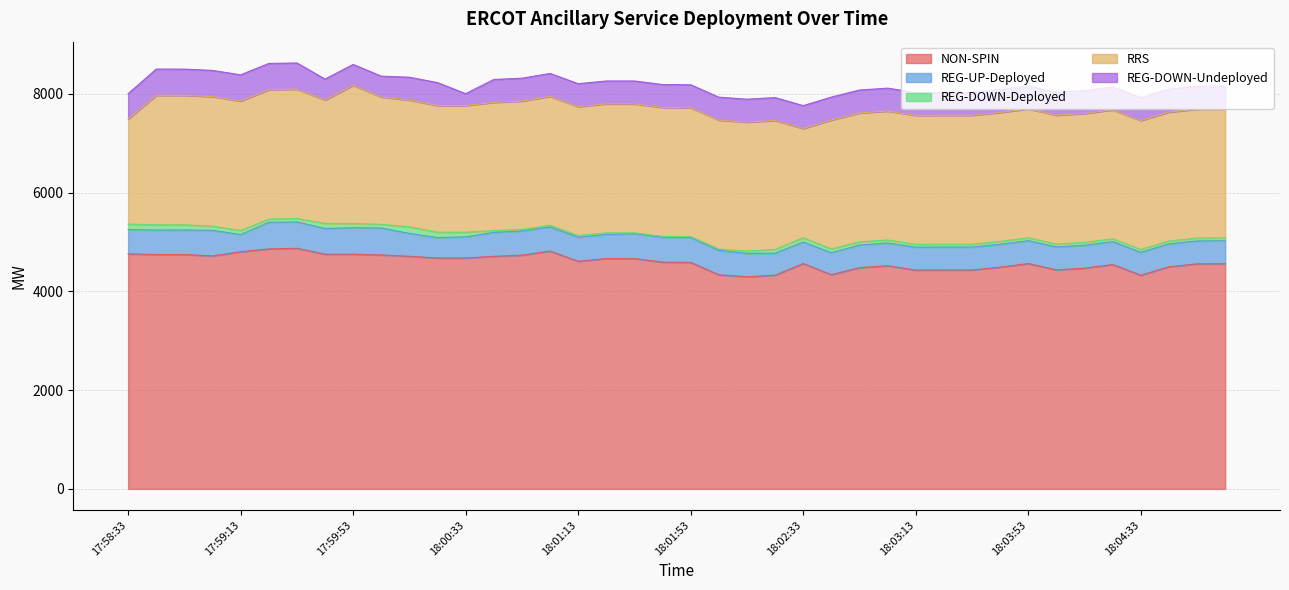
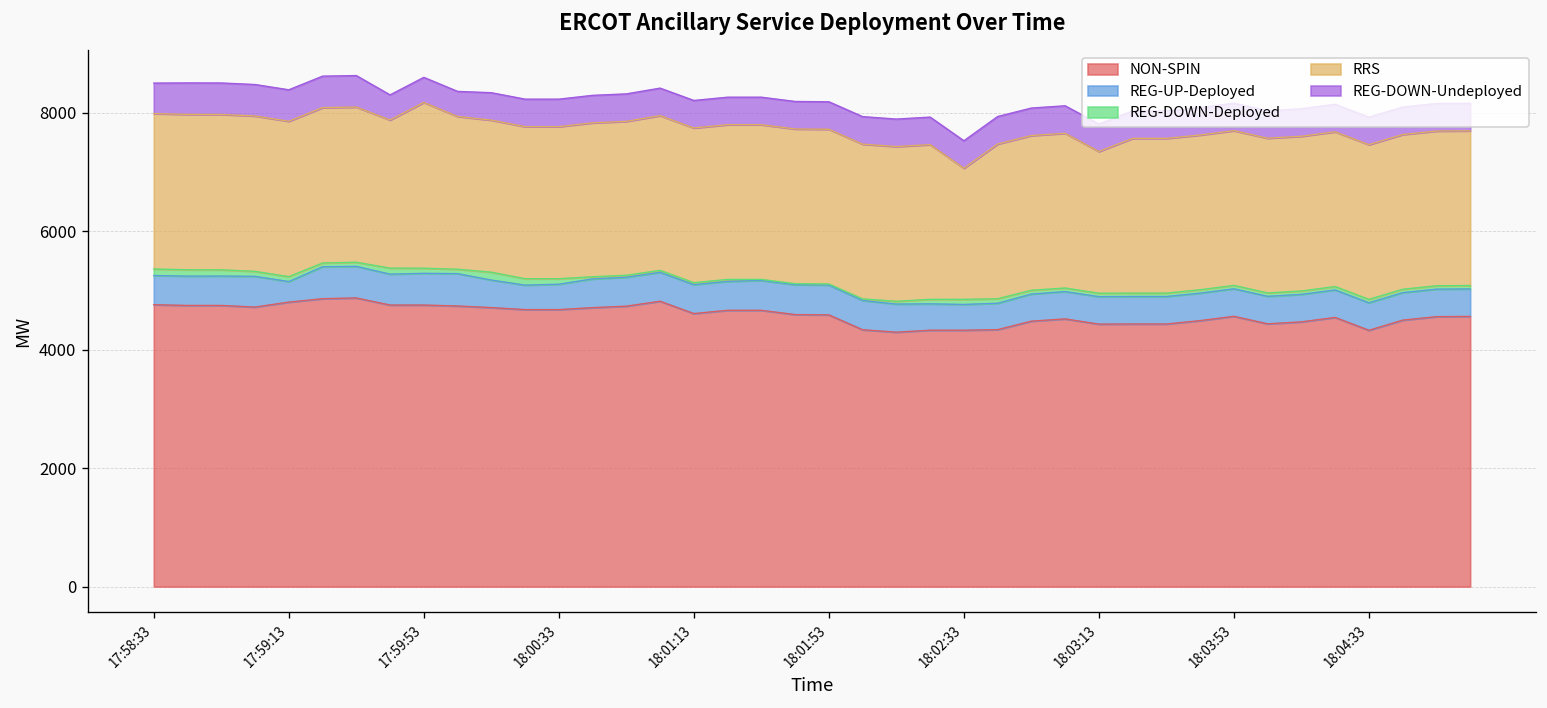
RRS, 17:58:33: 2100 -> 2600
REG-DOWN-Undeployed, 18:00:33: 200 -> 500
NON-SPIN, 18:02:33: 4600 -> 4300
RRS, 18:03:13: 2600 -> 2400
